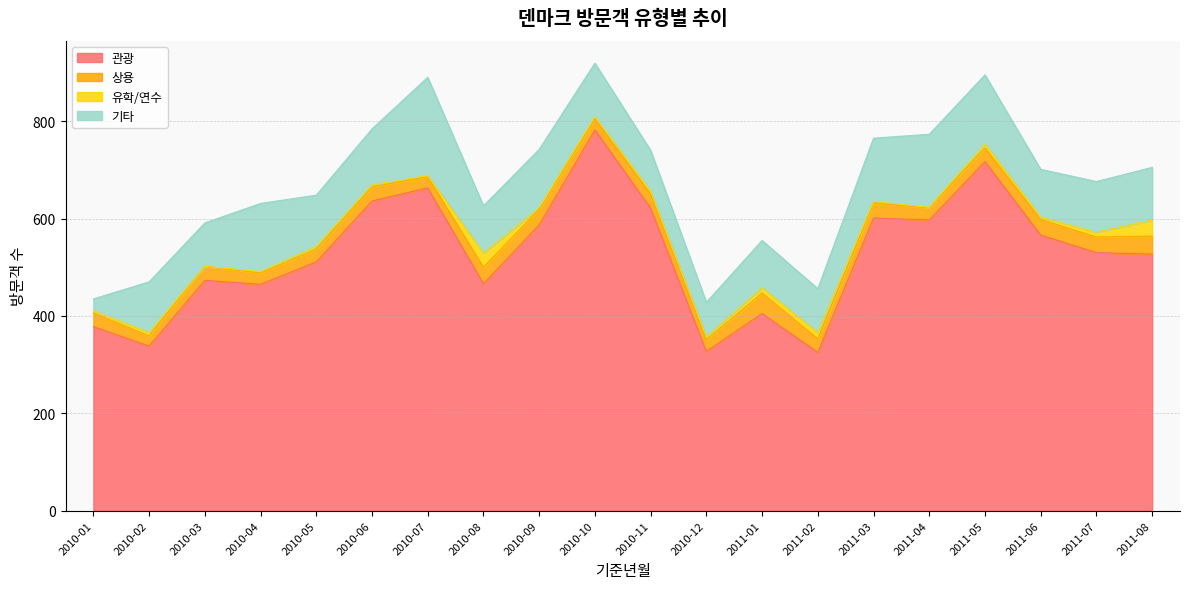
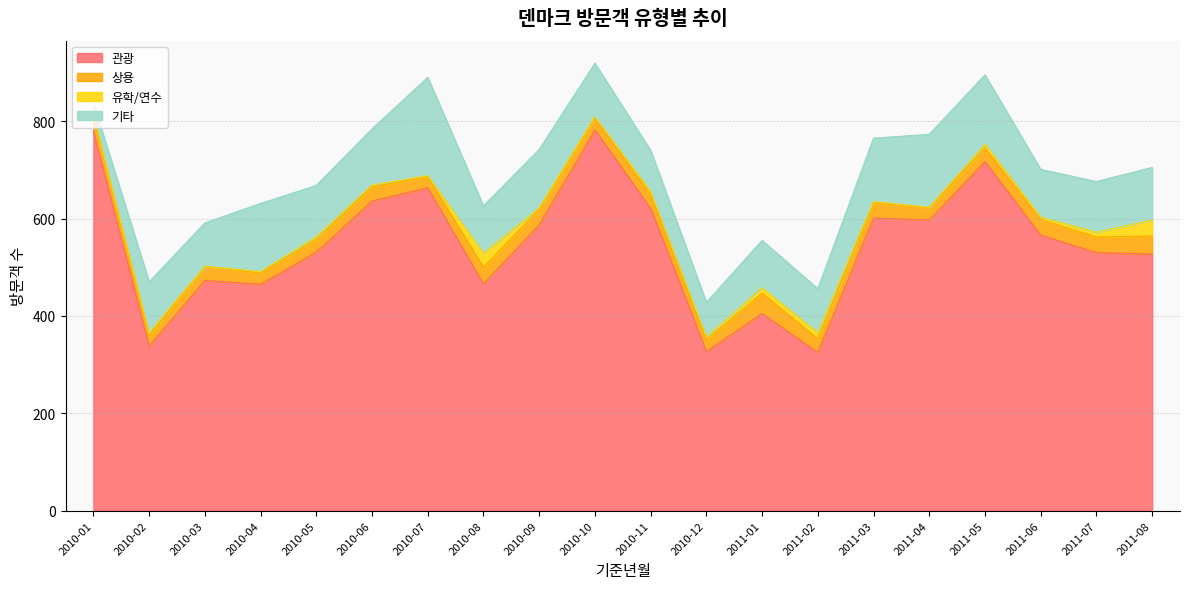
관광, 2010-01: 380 -> 780
관광, 2010-05: 510 -> 530
